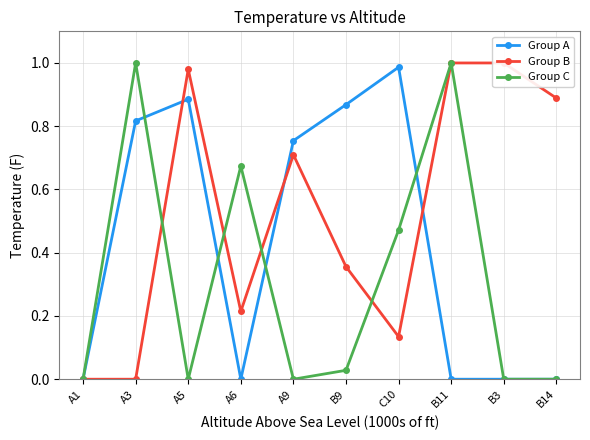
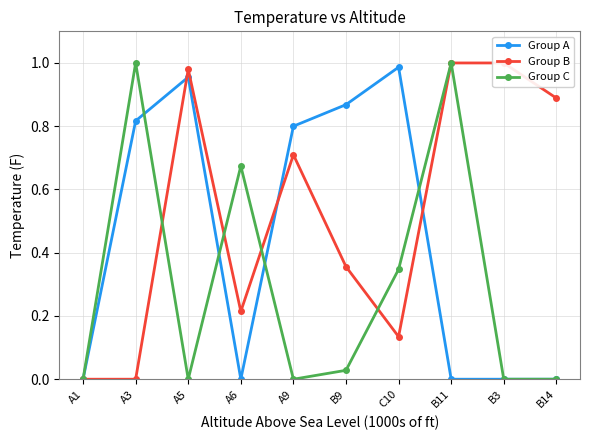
Group A, A5: 0.89 -> 0.96
Group A, A9: 0.75 -> 0.80
Group C, C10: 0.47 -> 0.35
